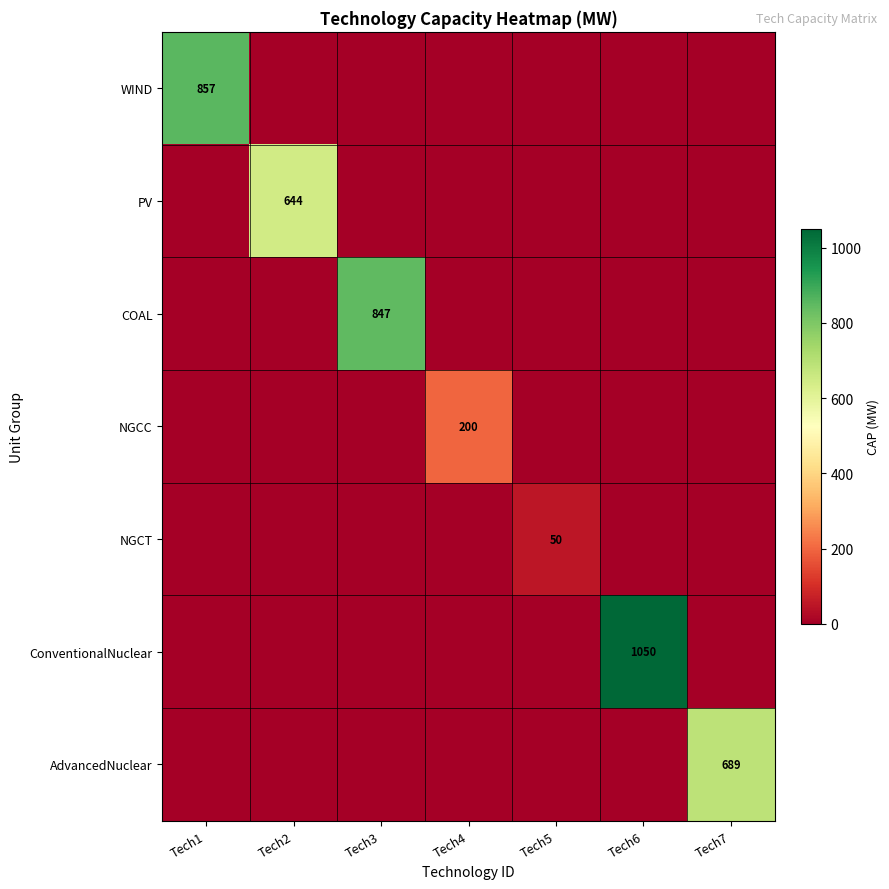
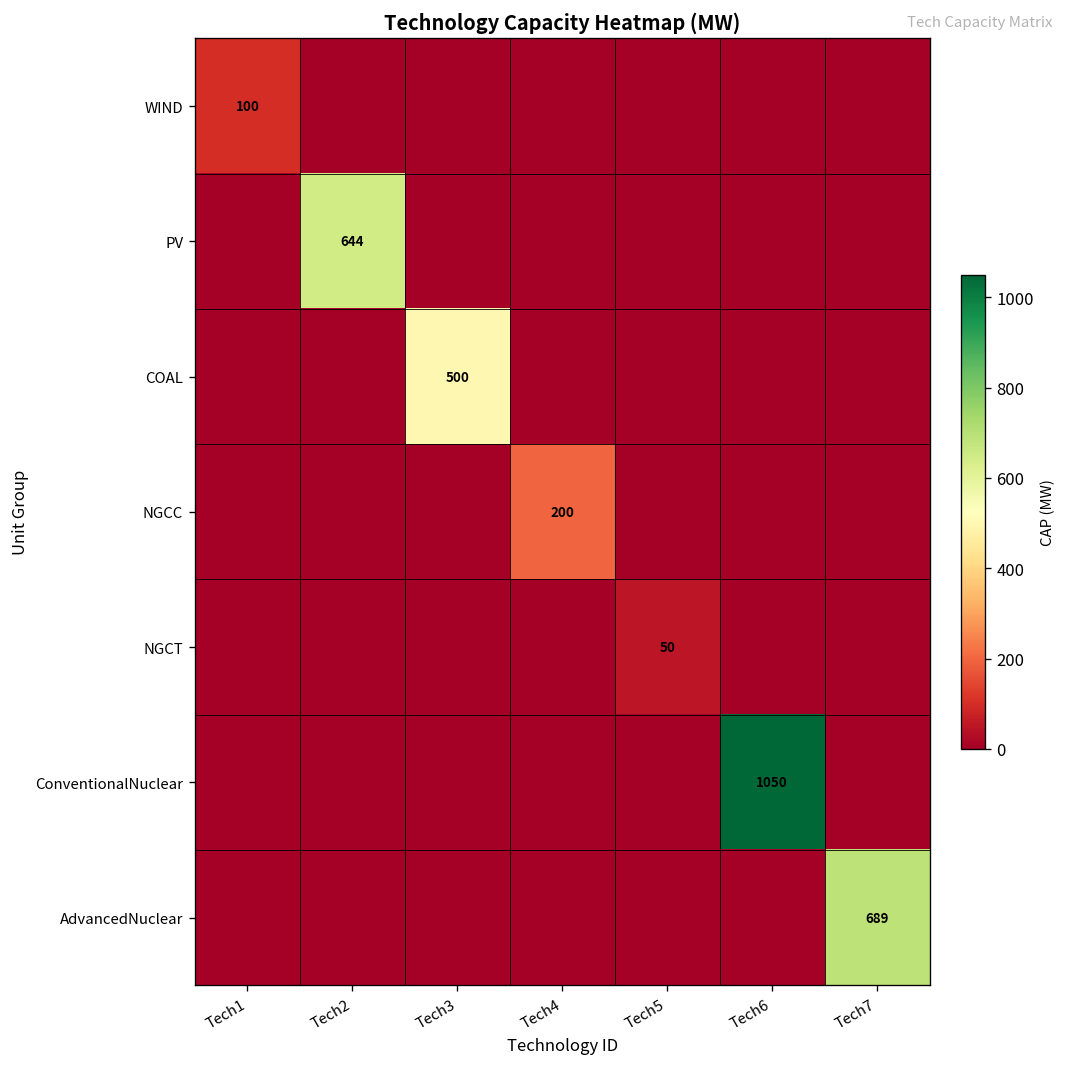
WIND, Tech1: 857 -> 100
COAL, Tech3: 847 -> 500
